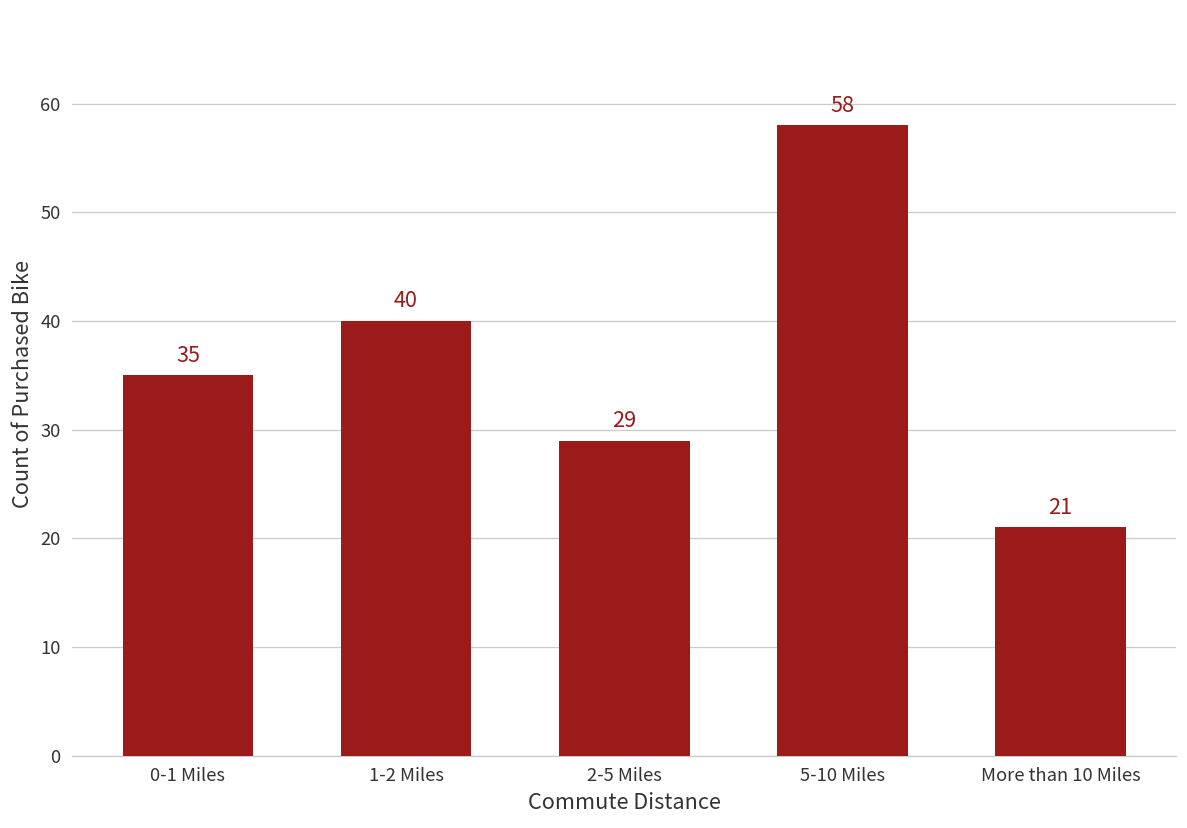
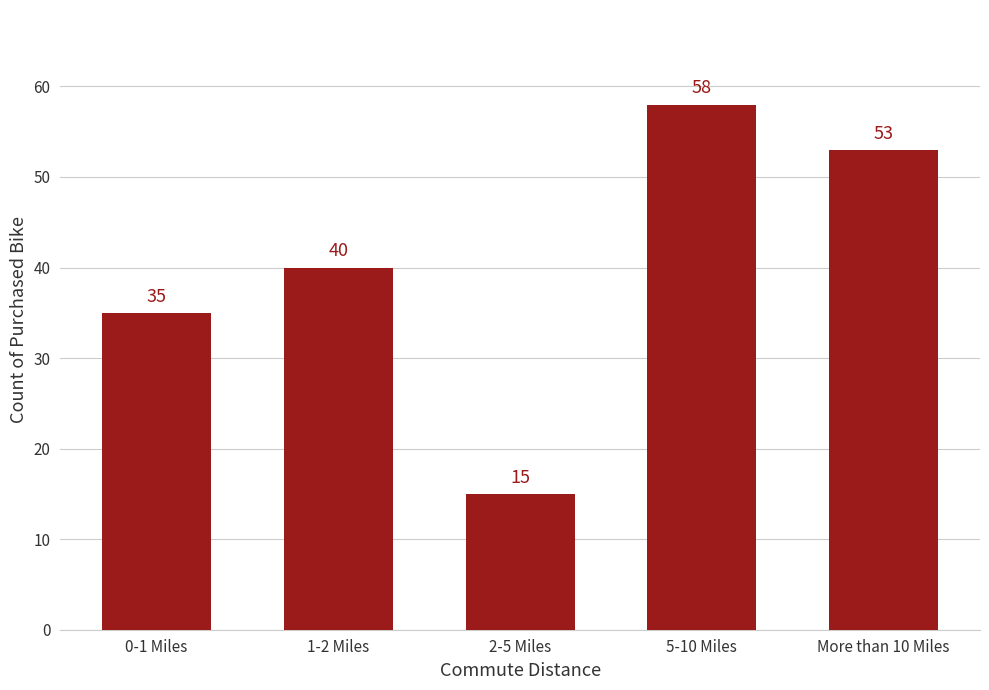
2-5 Miles: 29 -> 15
More than 10 Miles: 21 -> 53
